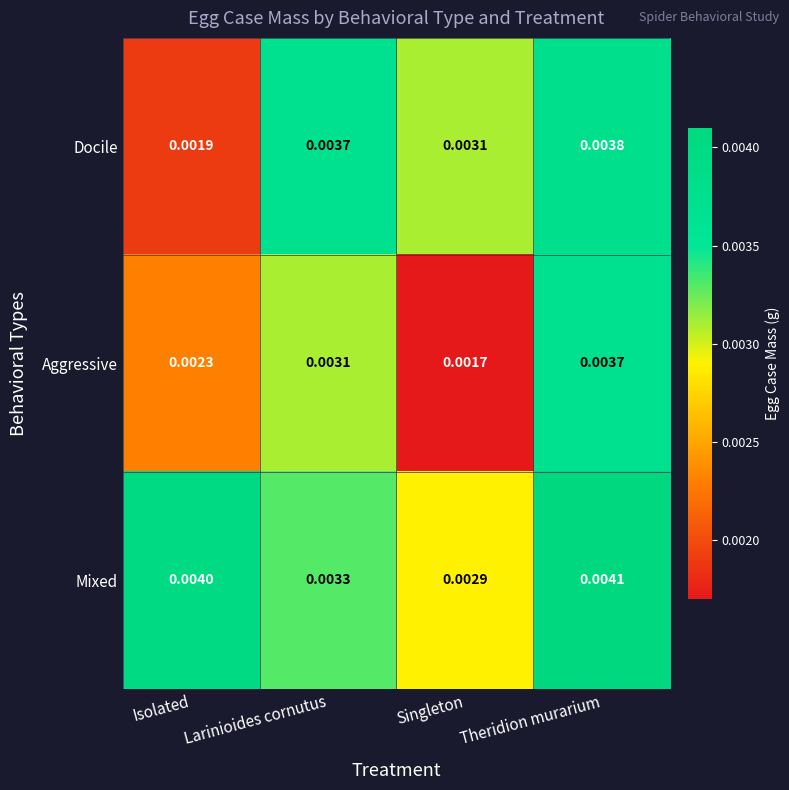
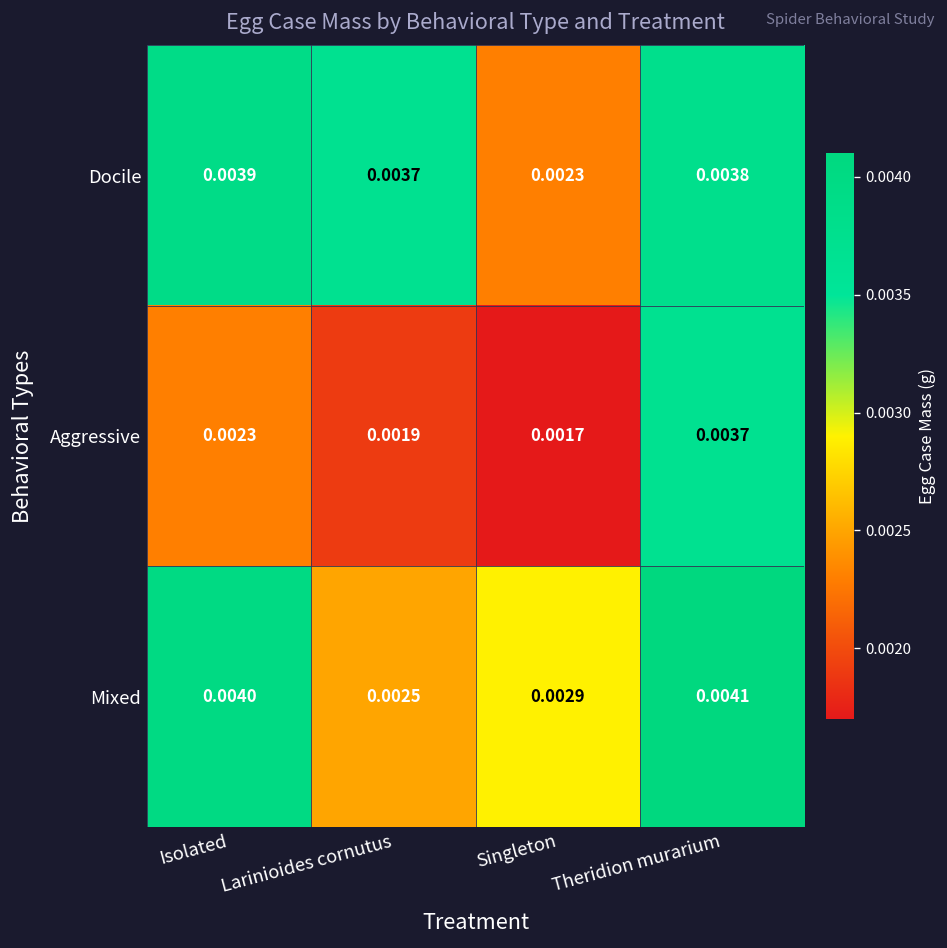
Docile, Isolated: 0.0019 -> 0.0039
Docile, Singleton: 0.0031 -> 0.0023
Aggressive, Larinioides cornutus: 0.0031 -> 0.0019
Mixed, Larinioides cornutus: 0.0033 -> 0.0025
